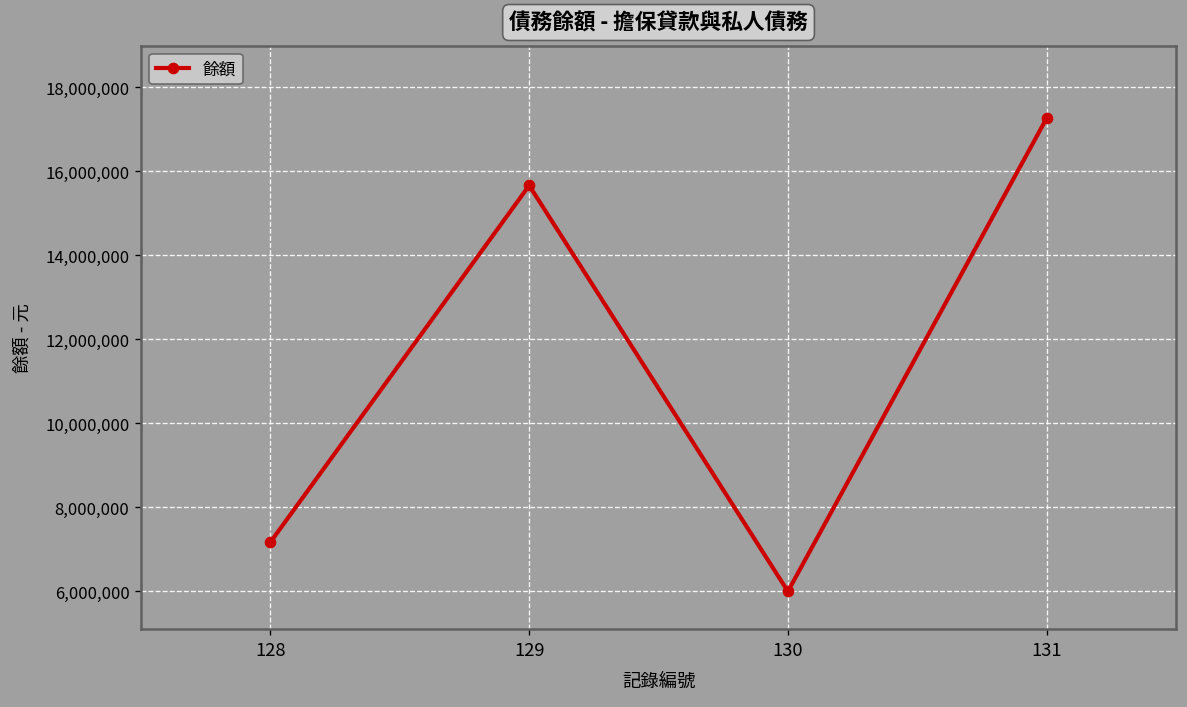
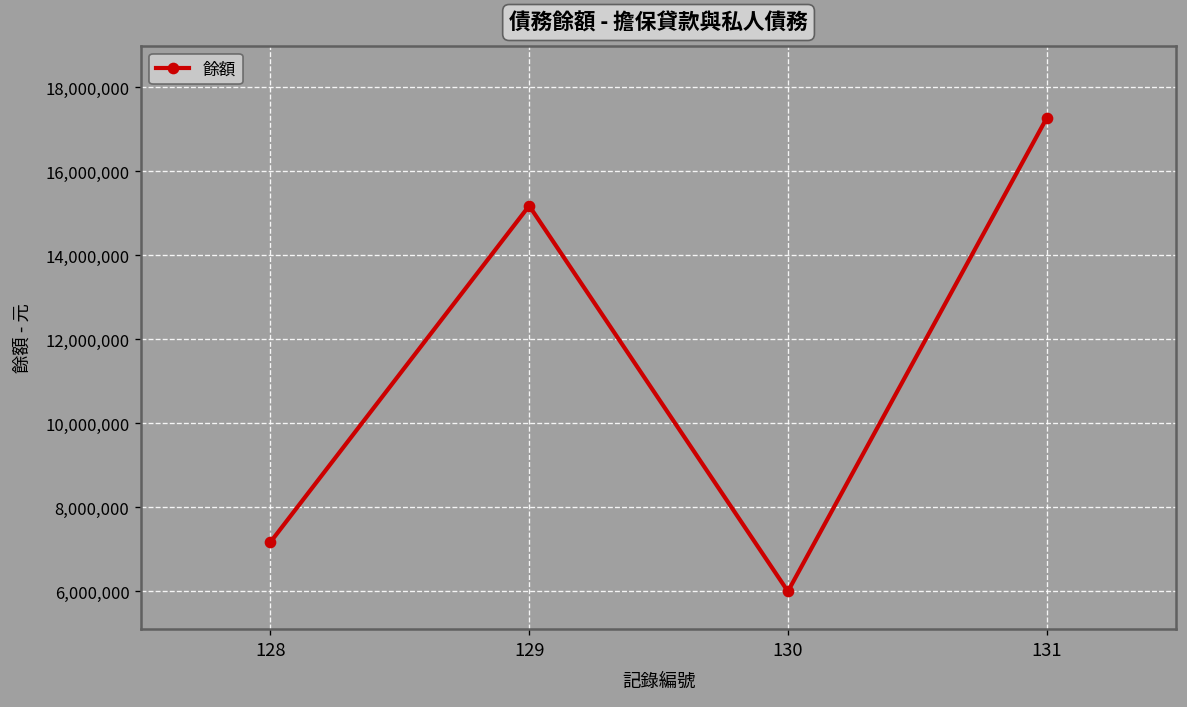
129: 15,700,000 -> 15,200,000
